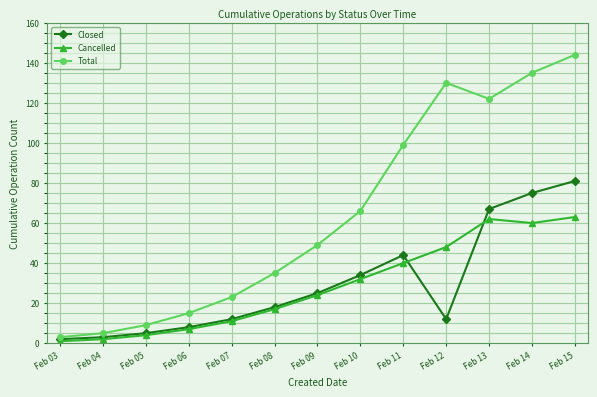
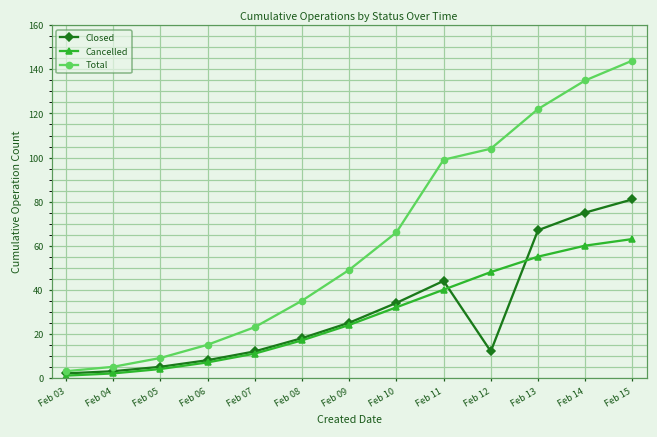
Total, Feb 12: 130 -> 104
Cancelled, Feb 13: 62 -> 55
